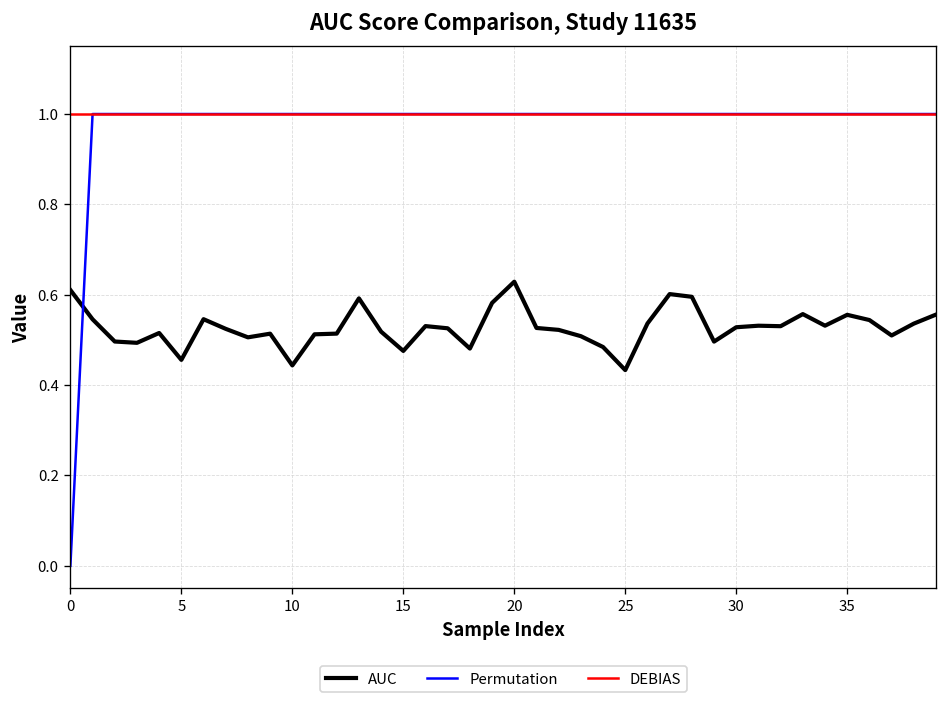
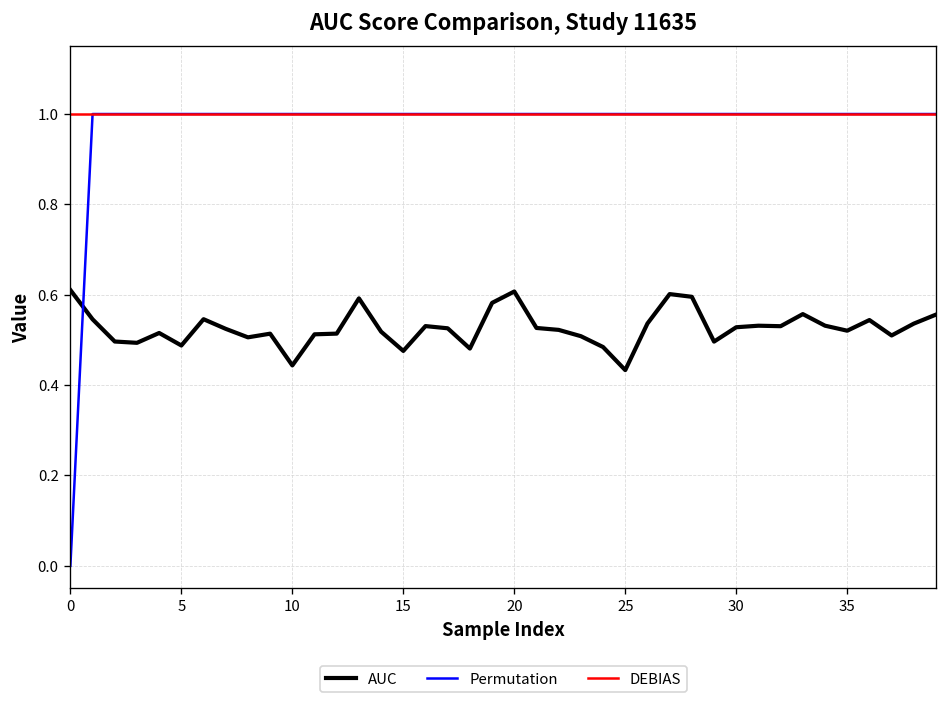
AUC, 5: 0.46 -> 0.49
AUC, 20: 0.63 -> 0.61
AUC, 35: 0.56 -> 0.52
